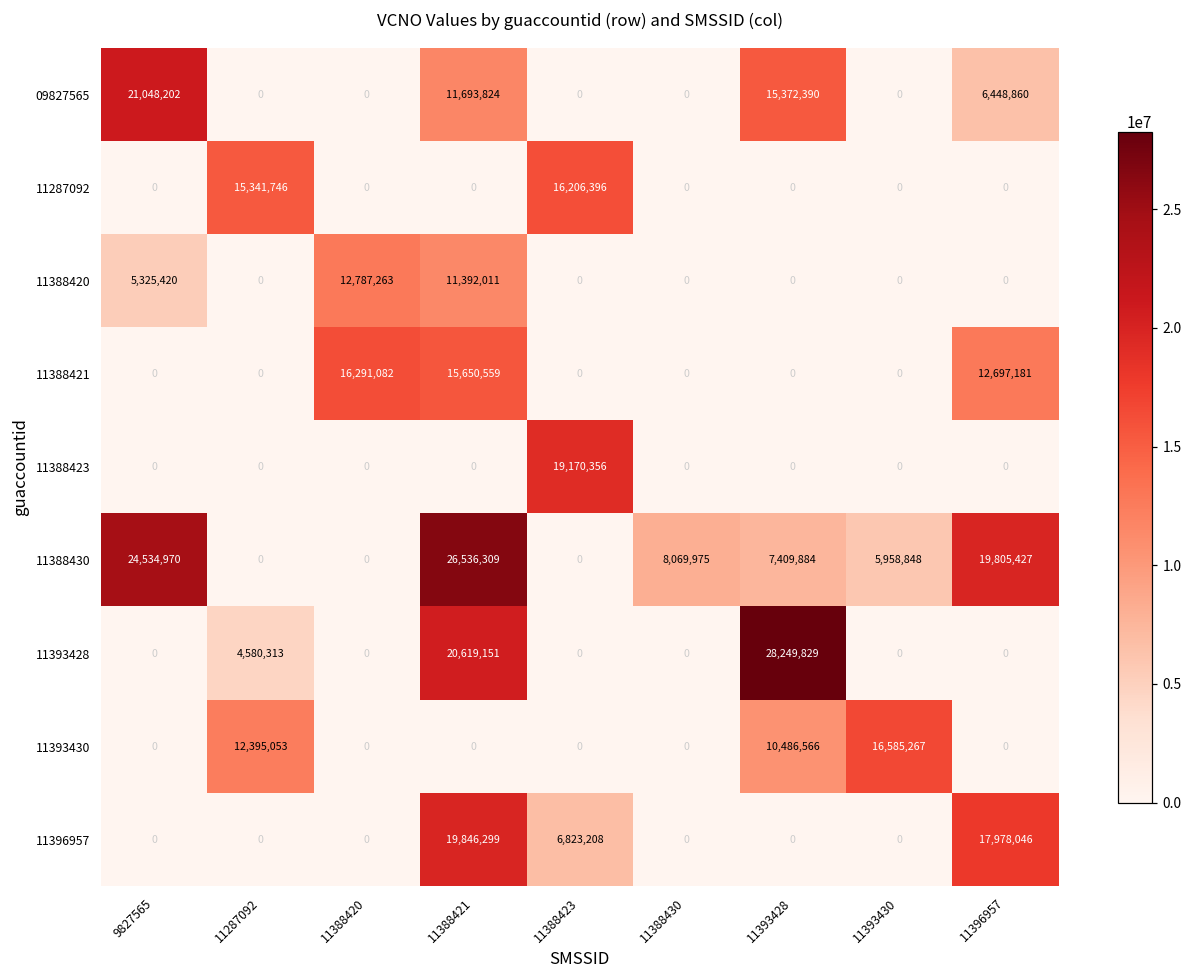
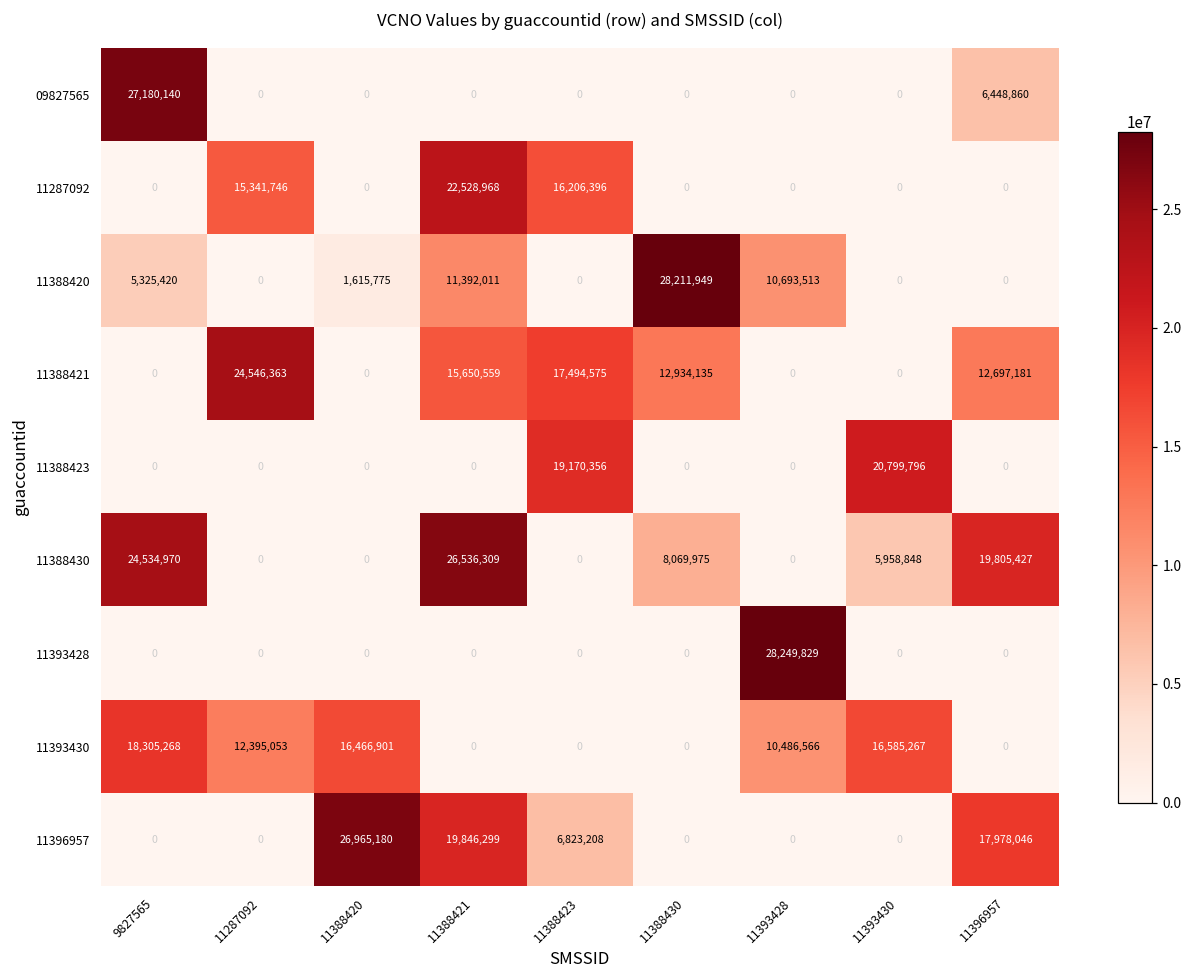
09827565, 9827565: 21,048,202 -> 27,180,140
09827565, 11388421: 11,693,824 -> 0
09827565, 11393428: 15,372,390 -> 0
11287092, 11388421: 0 -> 22,528,968
11388420, 11388420: 12,787,263 -> 1,615,775
11388420, 11388430: 0 -> 28,211,949
11388420, 11393428: 0 -> 10,693,513
11388421, 11287092: 0 -> 24,546,363
11388421, 11388420: 16,291,082 -> 0
11388421, 11388423: 0 -> 17,494,575
11388421, 11388430: 0 -> 12,934,135
11388423, 11393430: 0 -> 20,799,796
11388430, 11393428: 7,409,884 -> 0
11393428, 11287092: 4,580,313 -> 0
11393428, 11388421: 20,619,151 -> 0
11393430, 9827565: 0 -> 18,305,268
11393430, 11388420: 0 -> 16,466,901
11396957, 11388420: 0 -> 26,965,180
